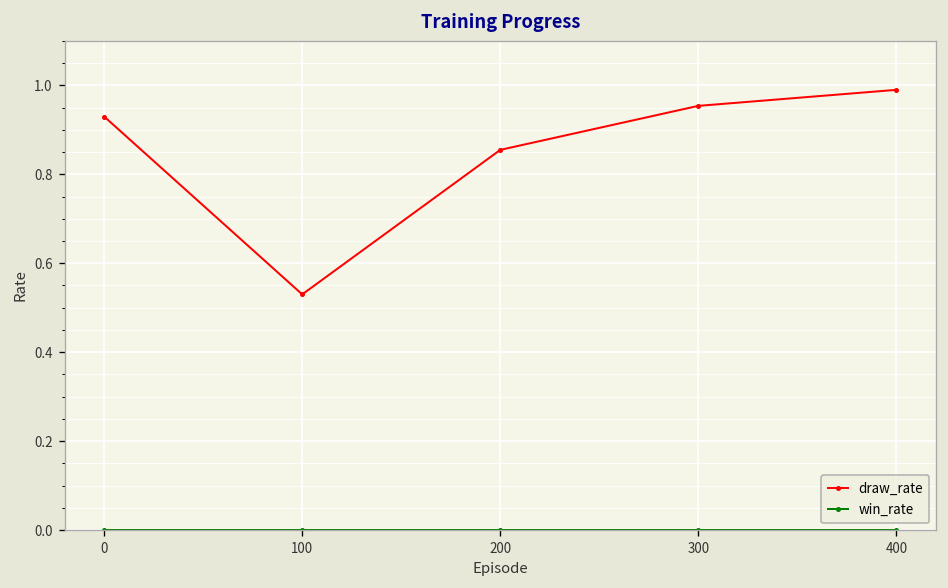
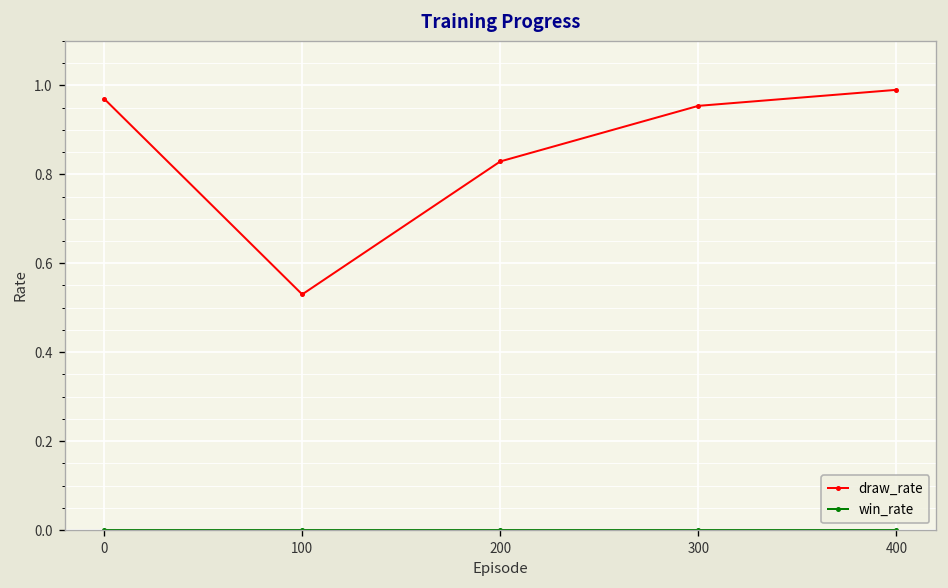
draw_rate, 0: 0.93 -> 0.97
draw_rate, 200: 0.86 -> 0.83
